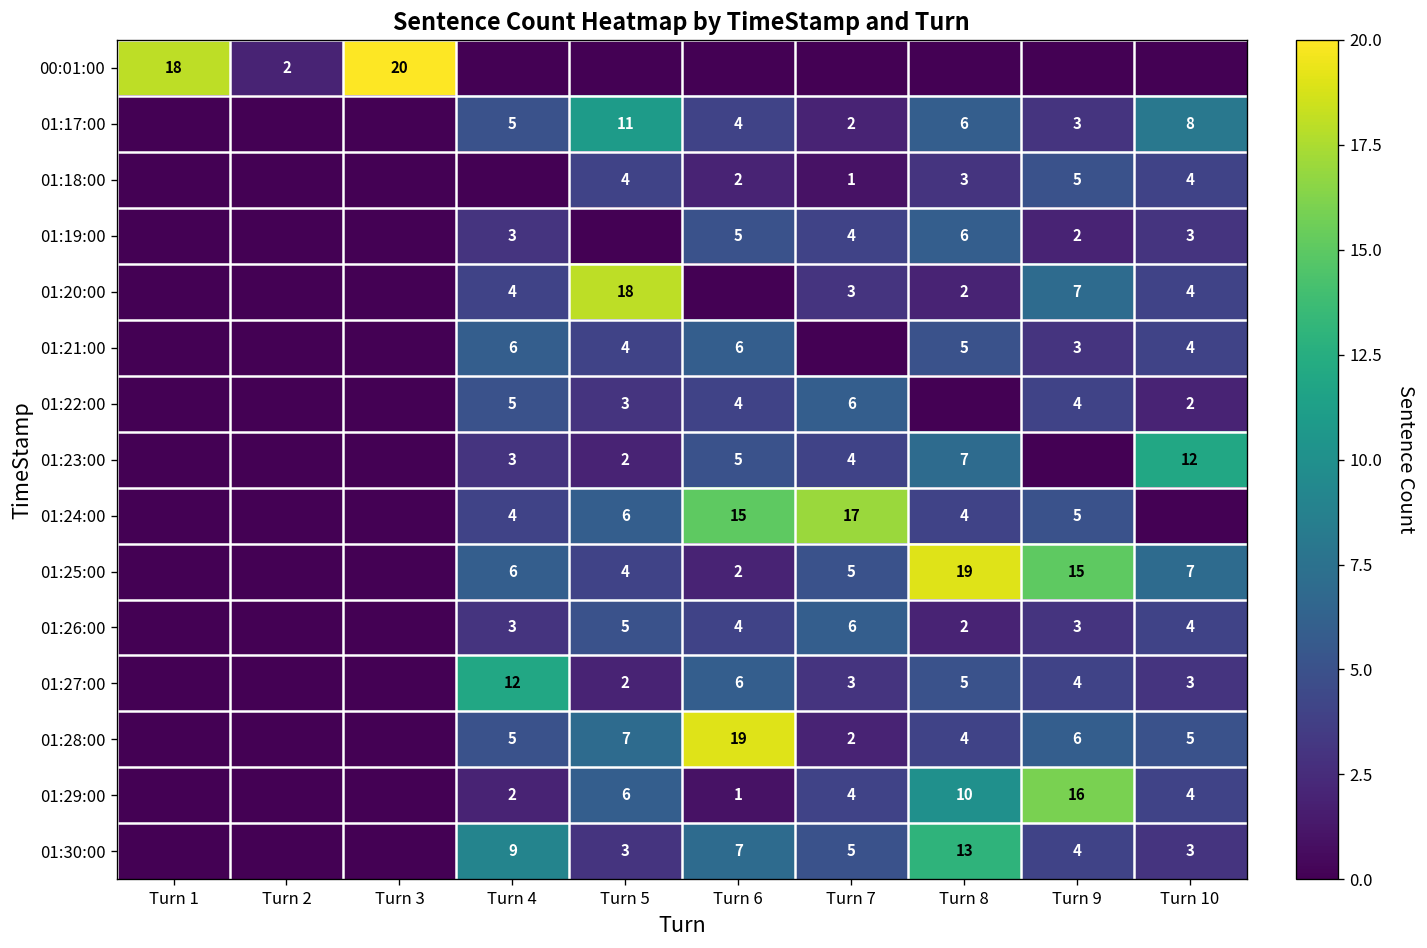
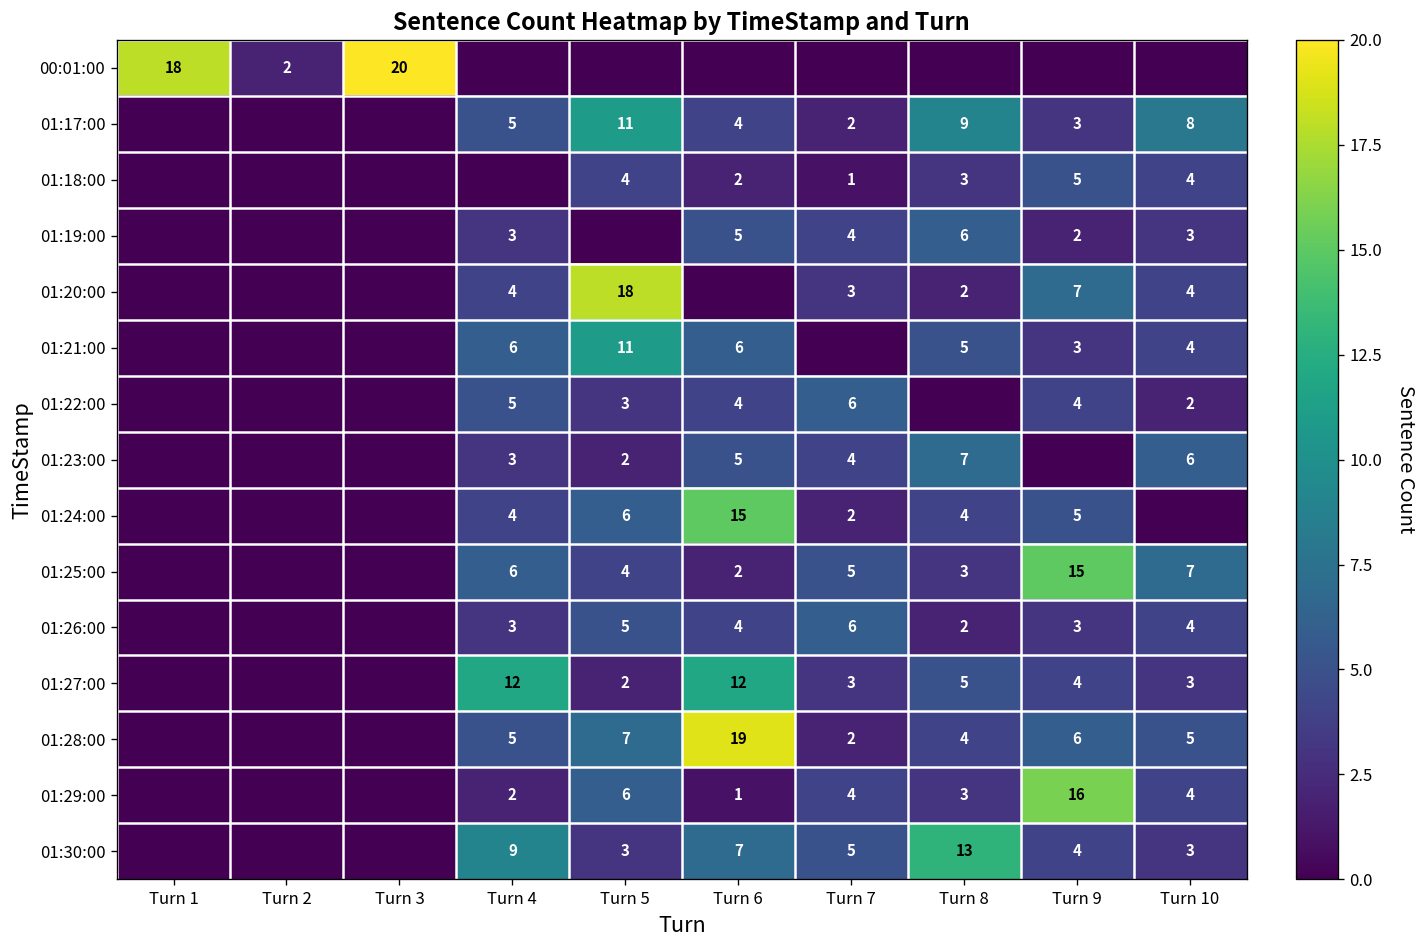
01:17:00, Turn 8: 6 -> 9
01:21:00, Turn 5: 4 -> 11
01:23:00, Turn 10: 12 -> 6
01:24:00, Turn 7: 17 -> 2
01:25:00, Turn 8: 19 -> 3
01:27:00, Turn 6: 6 -> 12
01:29:00, Turn 8: 10 -> 3
